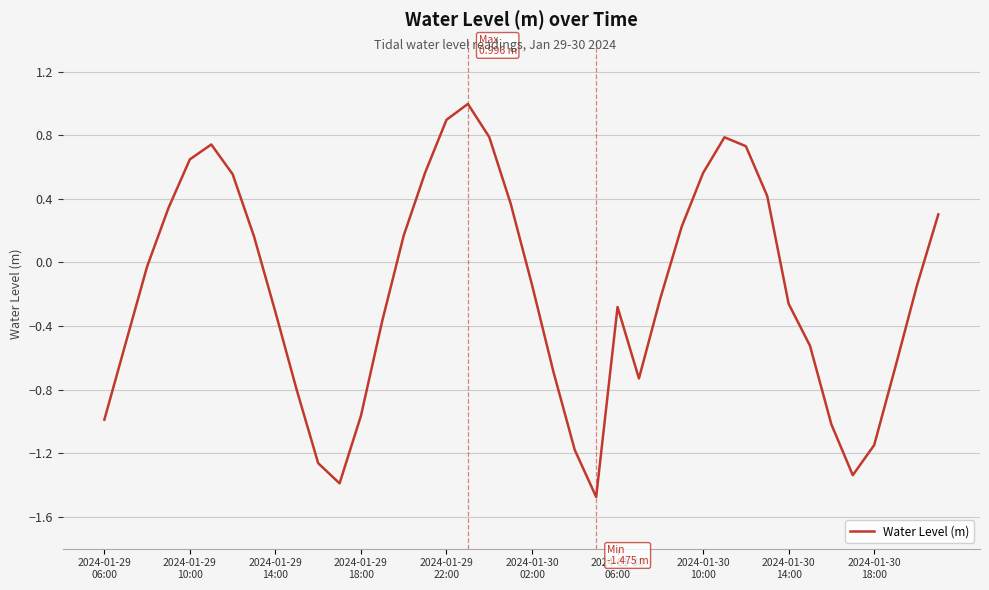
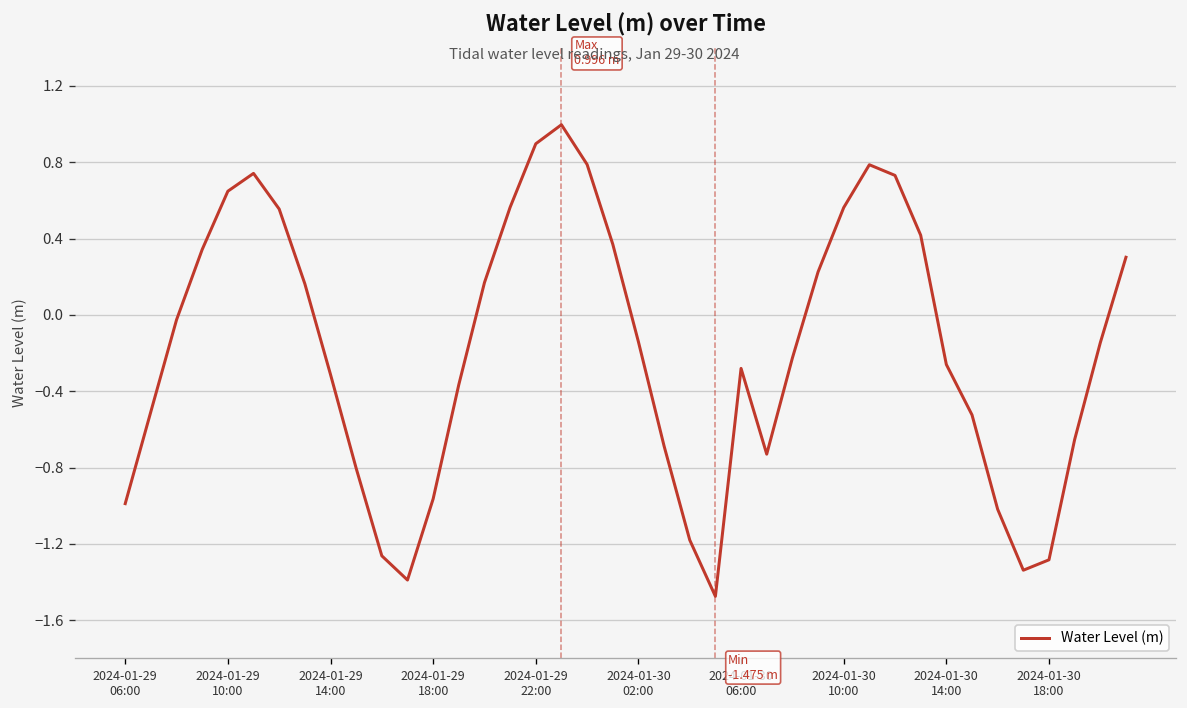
2024-01-30 18:00: -1.15 -> -1.28
